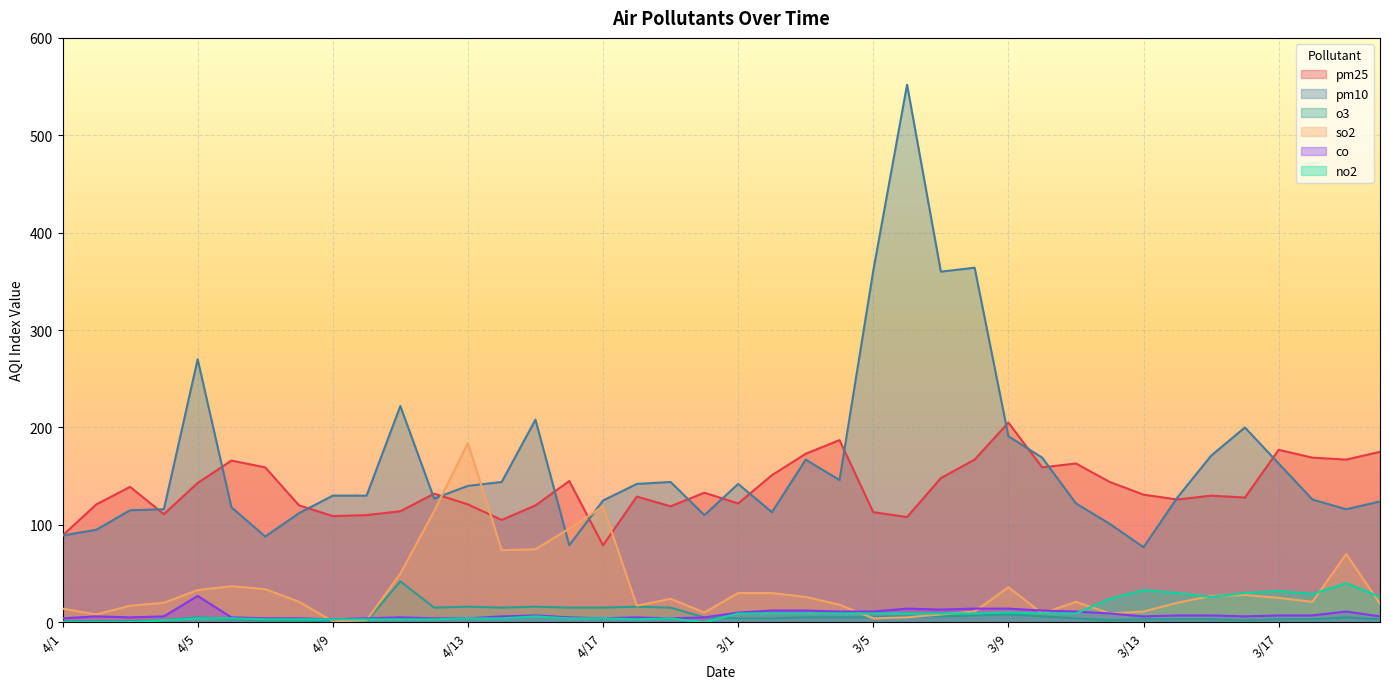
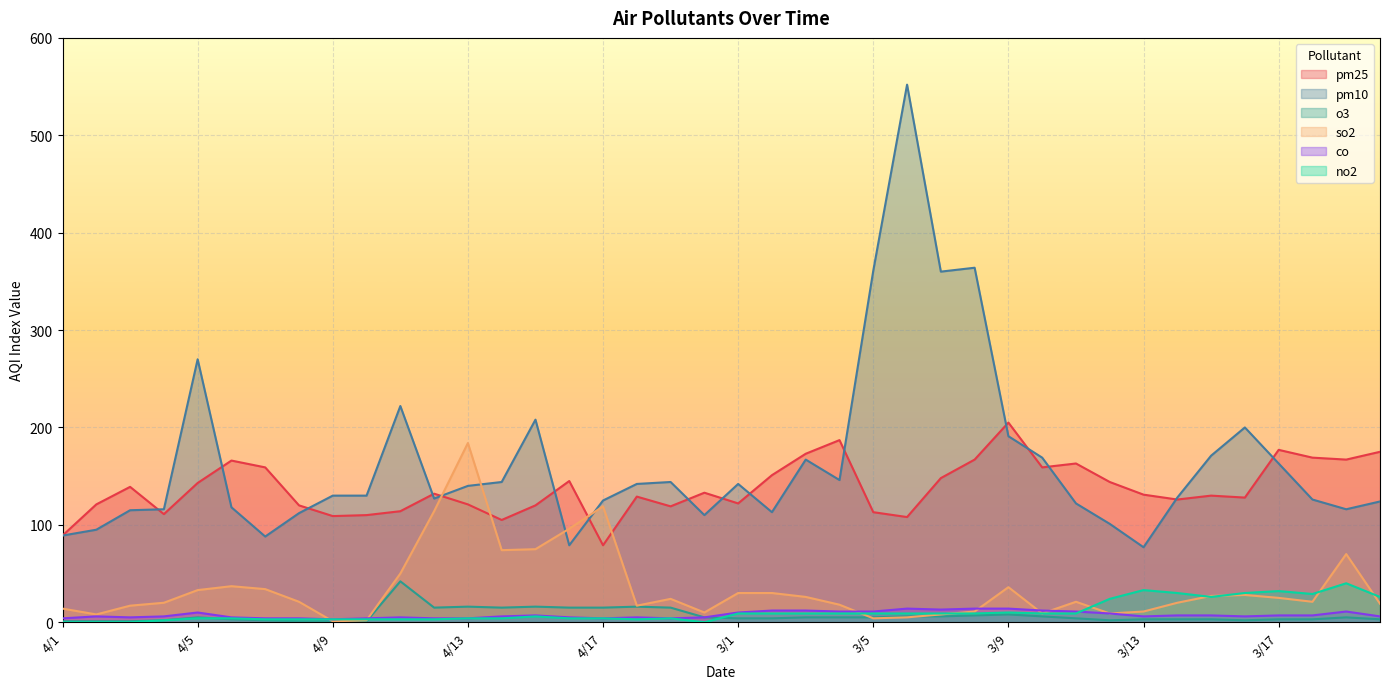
co, 4/5: 30 -> 10
